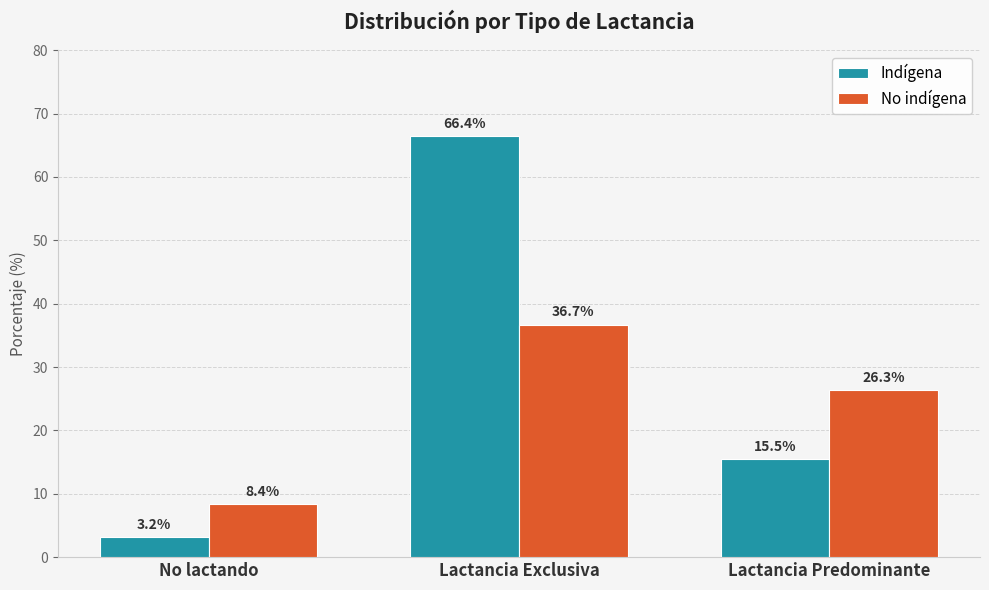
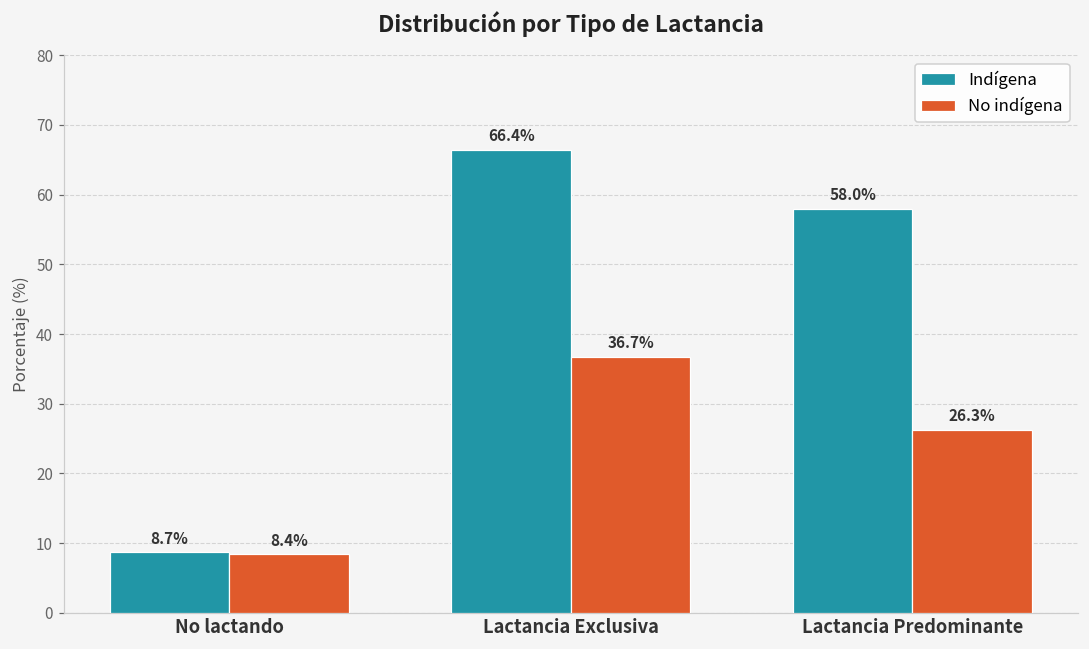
Indígena, No lactando: 3.2% -> 8.7%
Indígena, Lactancia Predominante: 15.5% -> 58.0%
